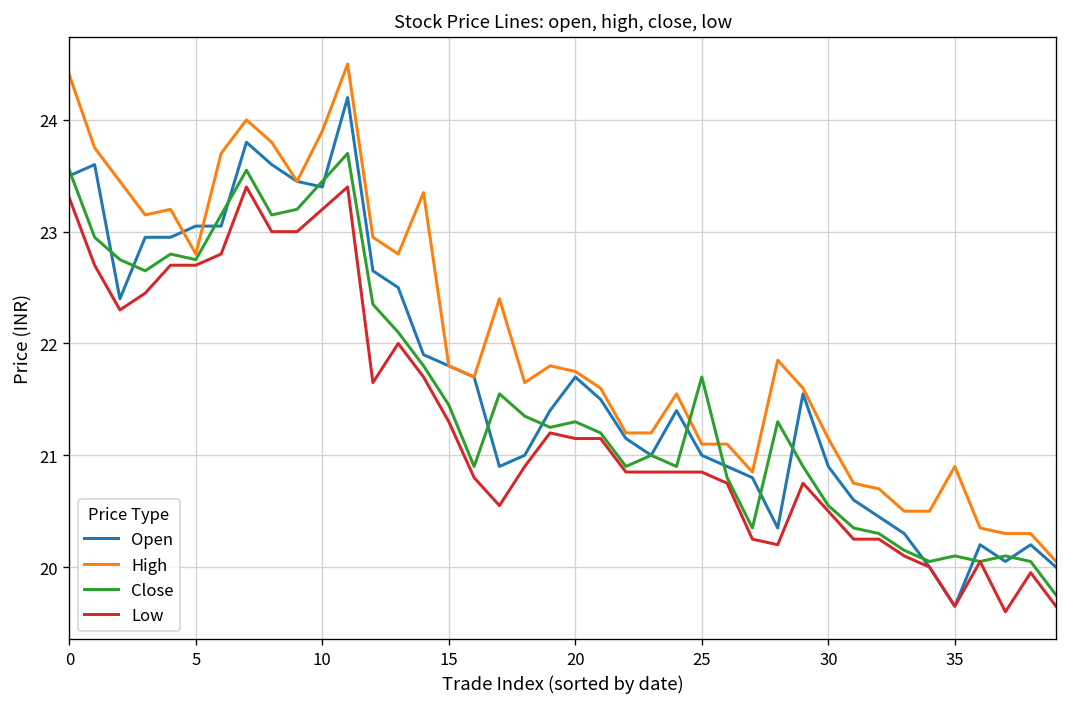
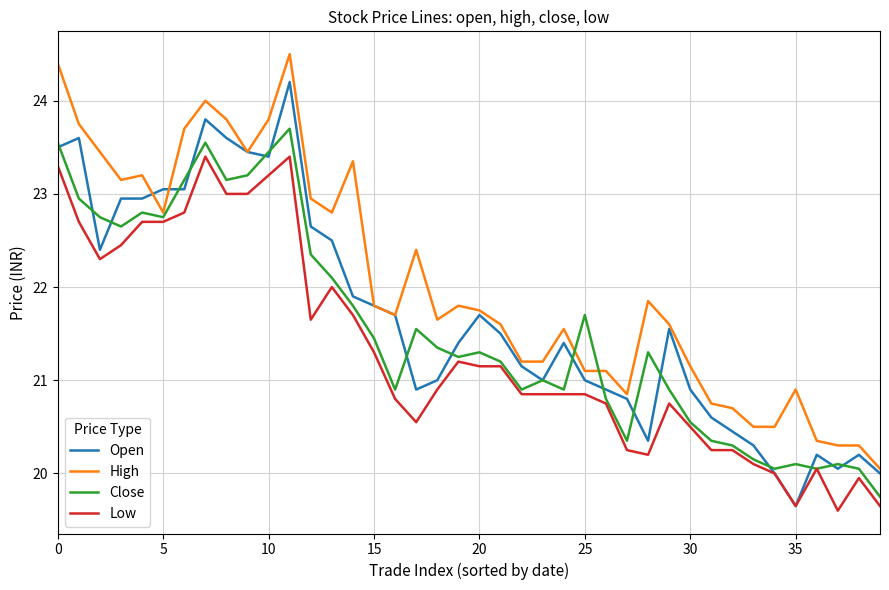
High, 10: 23.9 -> 23.8
